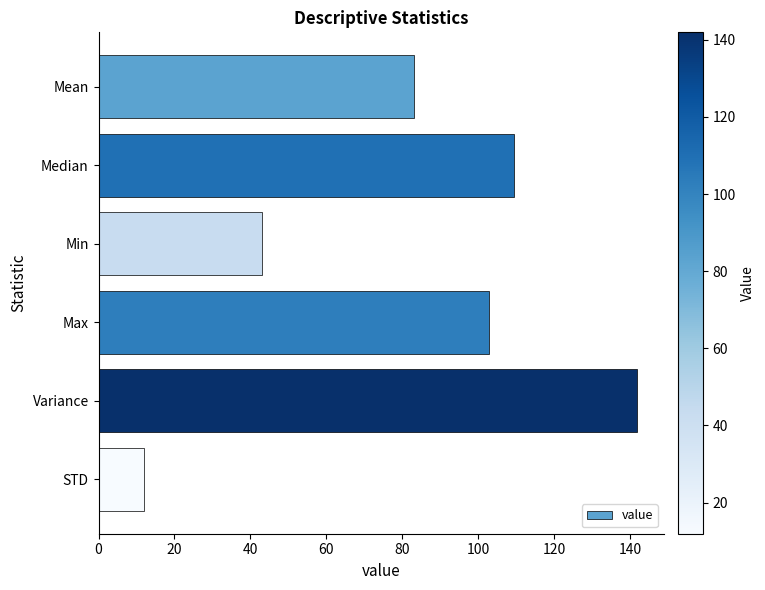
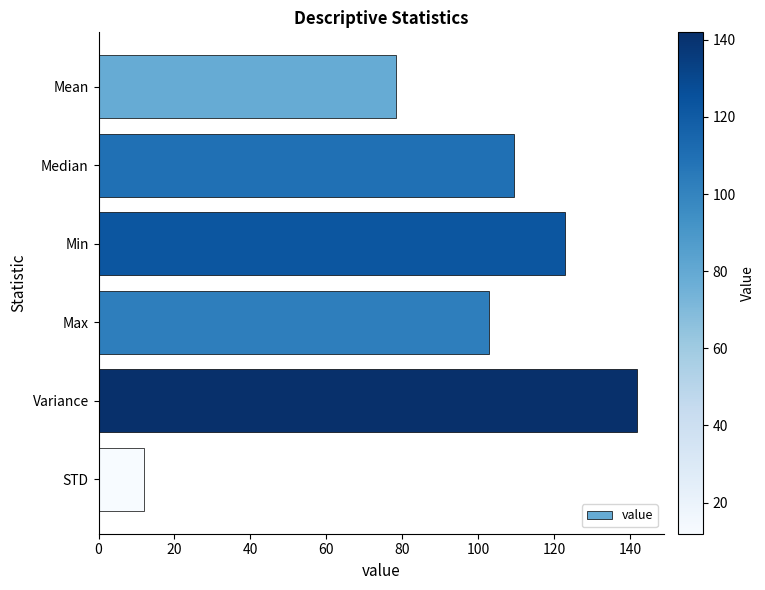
Mean: 83 -> 78
Min: 43 -> 123
